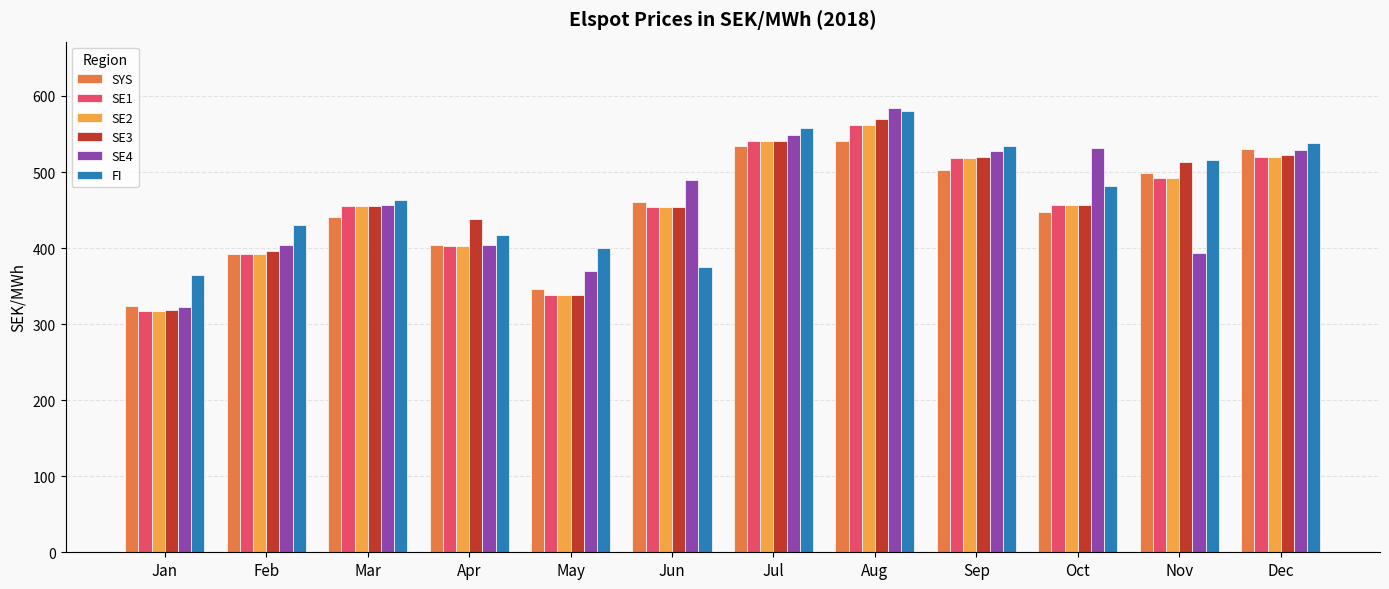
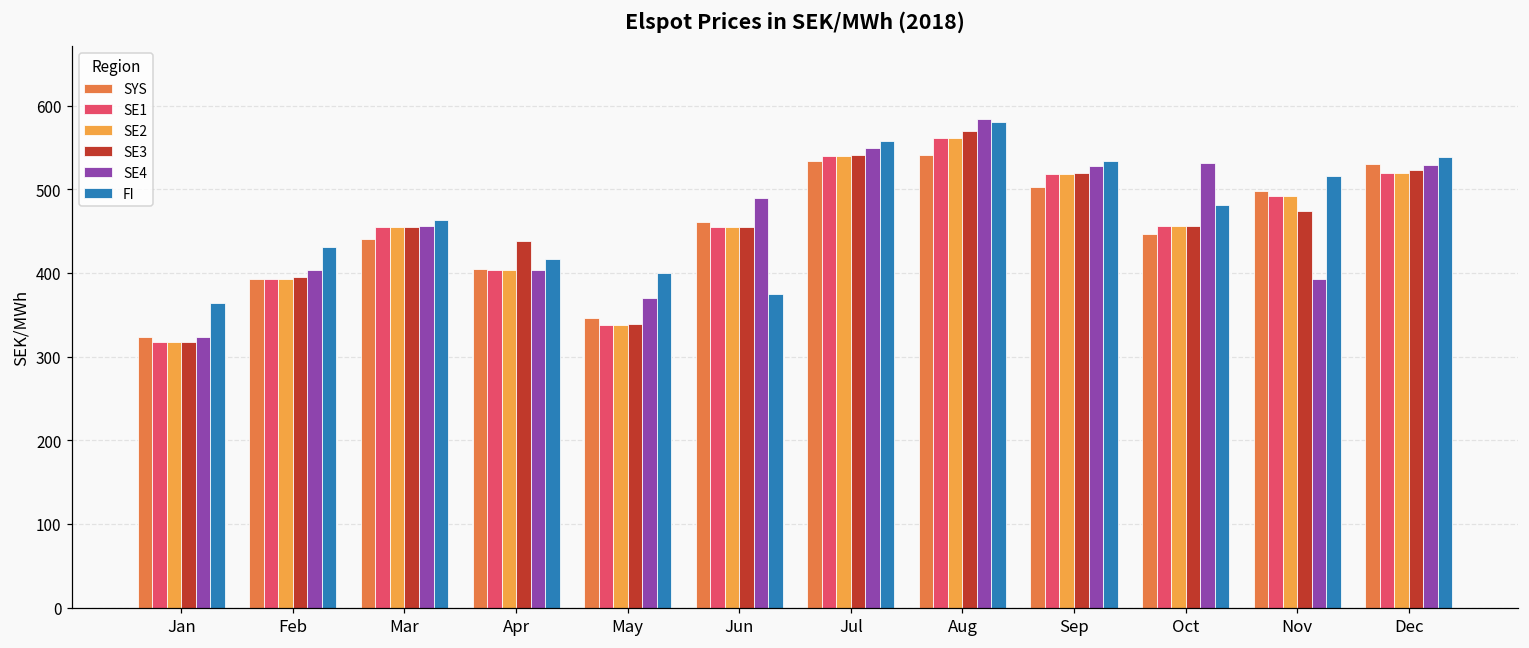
SE3, Nov: 510 -> 470
